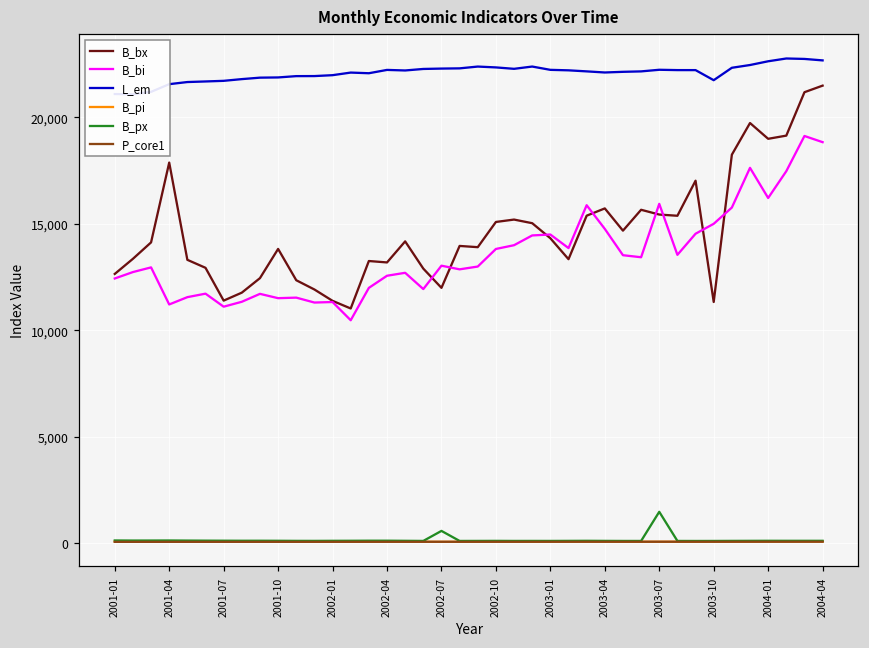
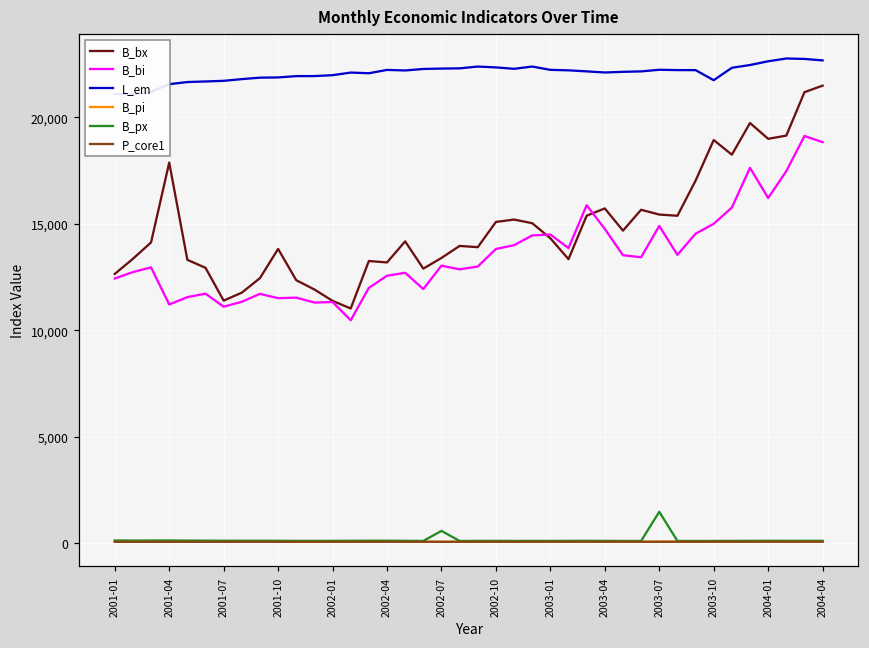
B_bx, 2002-07: 12,000 -> 13,400
B_bi, 2003-07: 15,900 -> 14,900
B_bx, 2003-10: 11,300 -> 18,900
